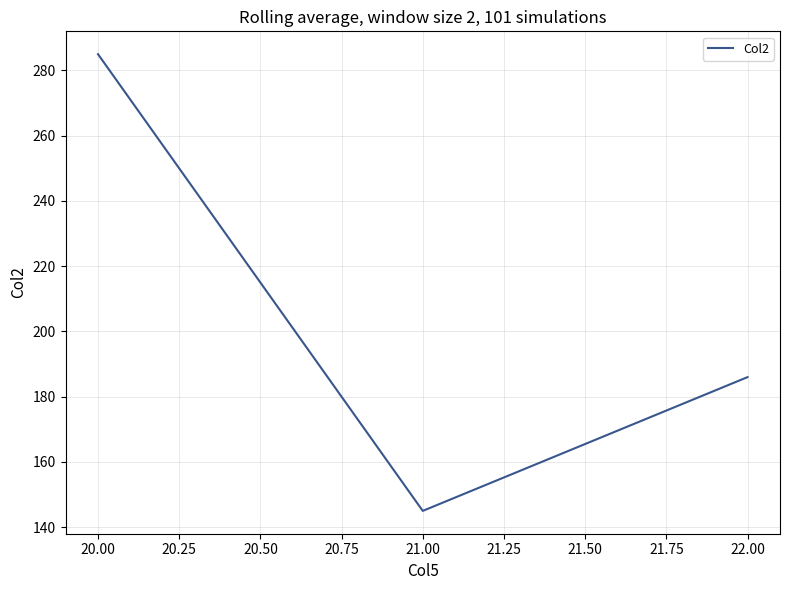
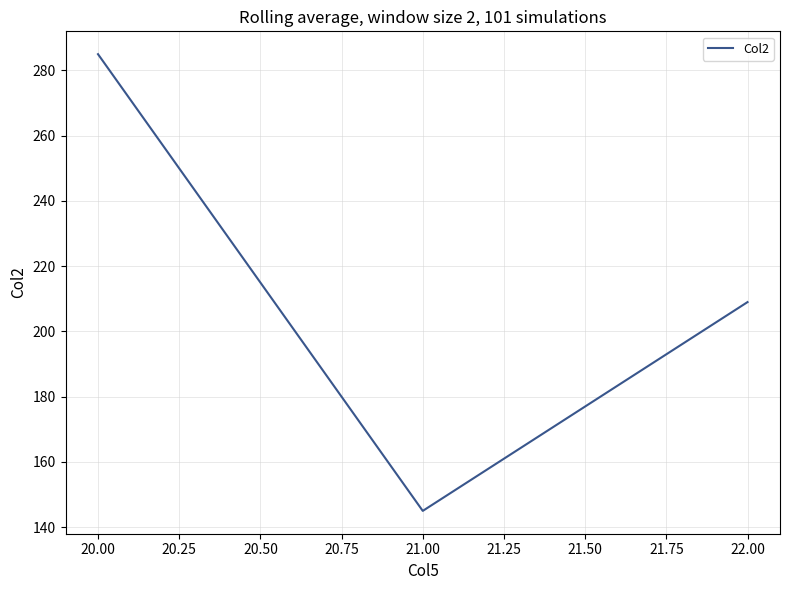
22.00: 186 -> 209
